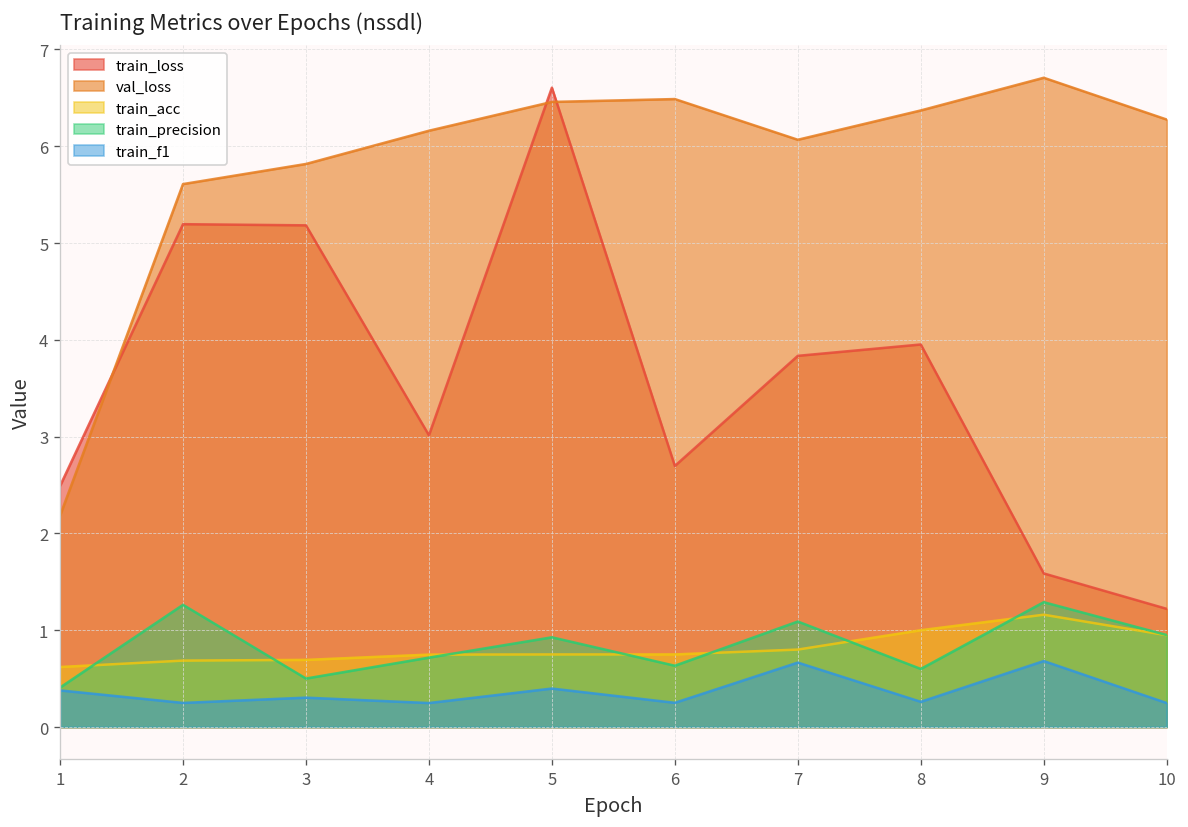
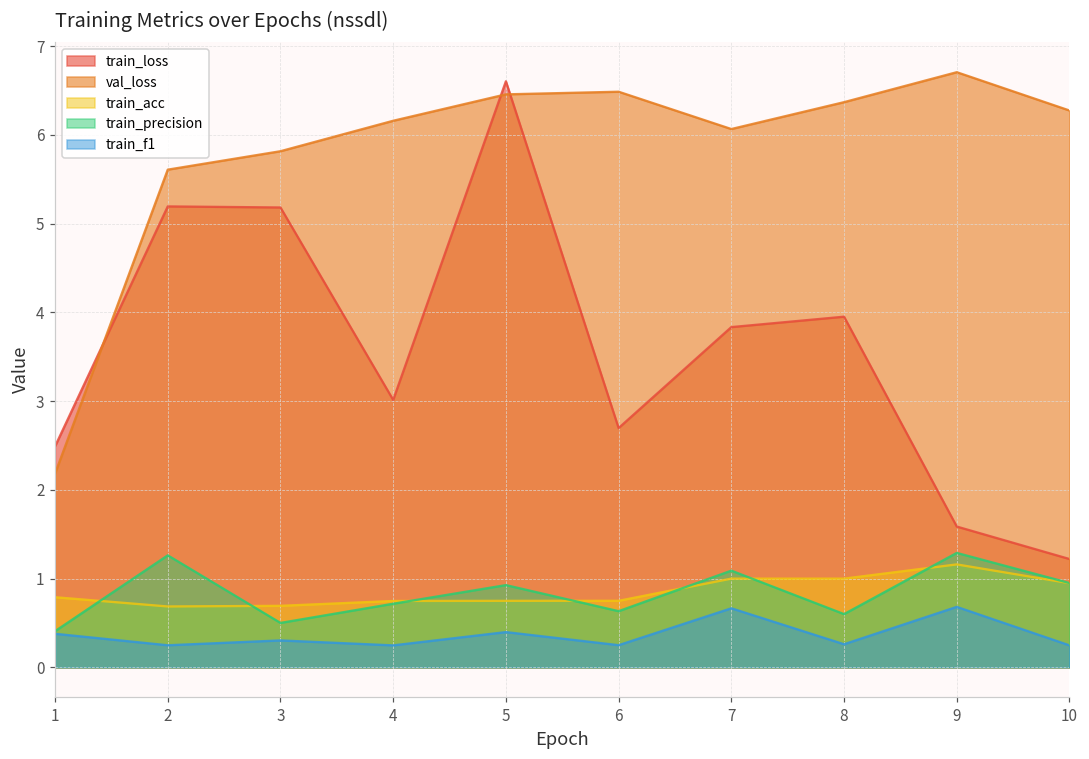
train_acc, 1: 0.6 -> 0.8
train_acc, 7: 0.8 -> 1.0
